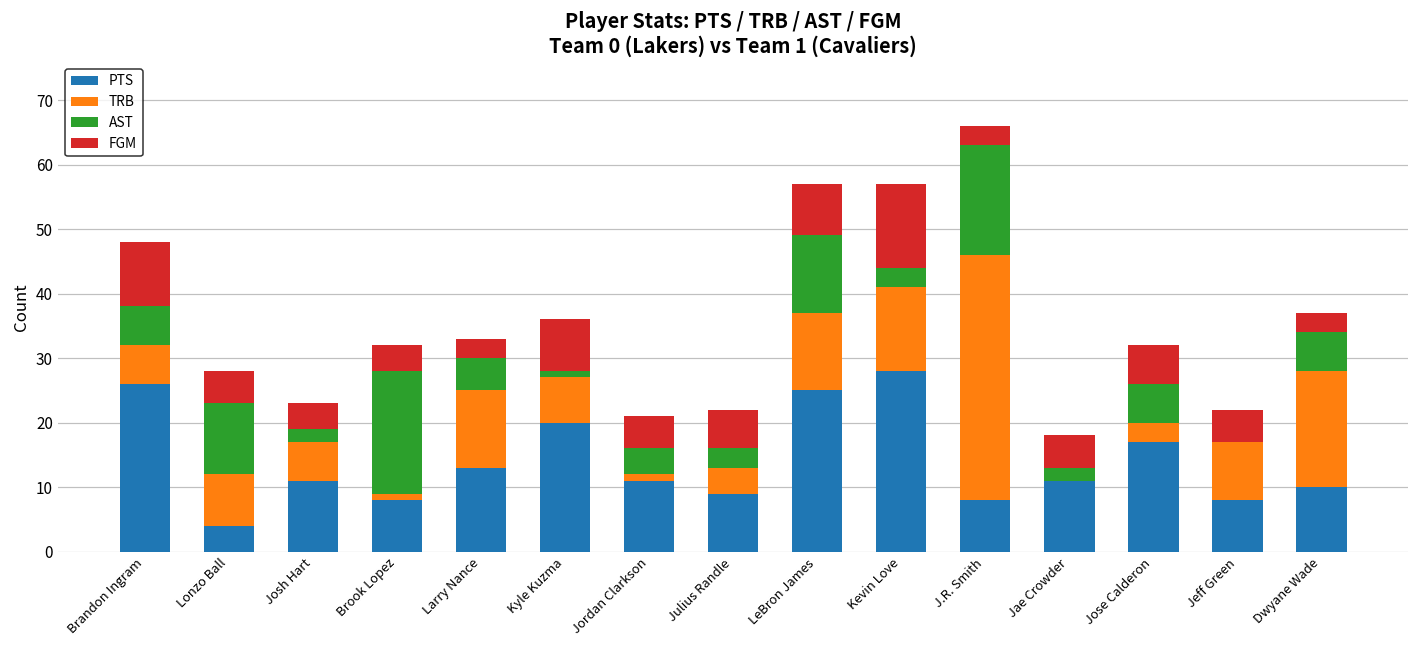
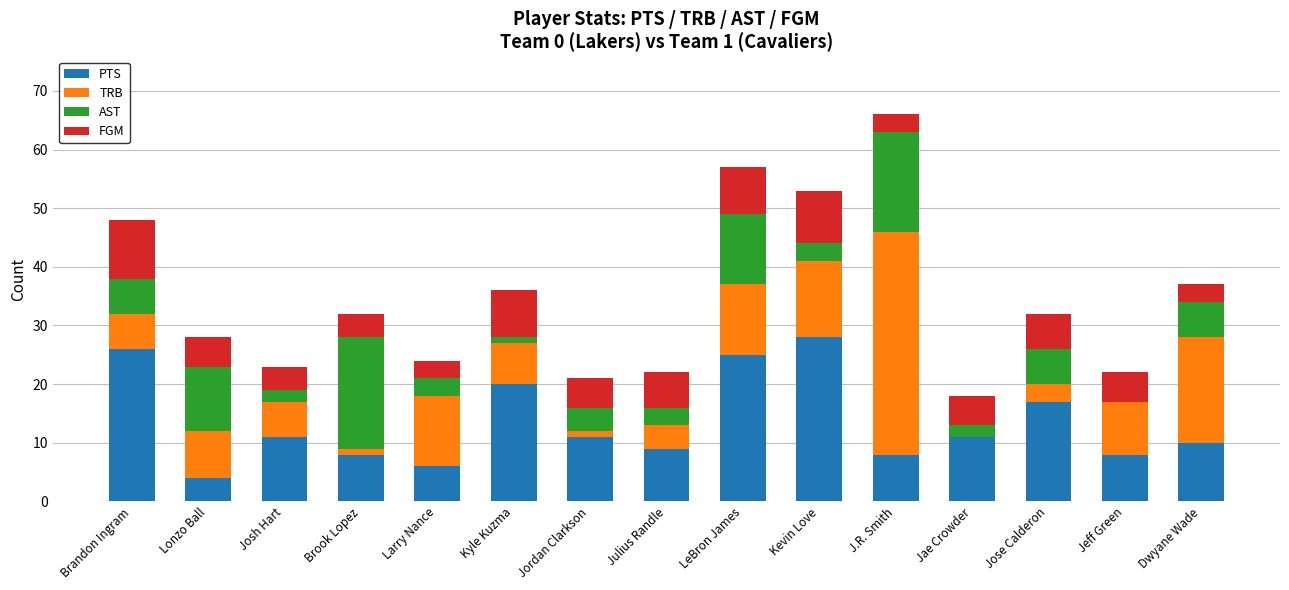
PTS, Larry Nance: 13 -> 6
AST, Larry Nance: 5 -> 3
FGM, Kevin Love: 13 -> 9
